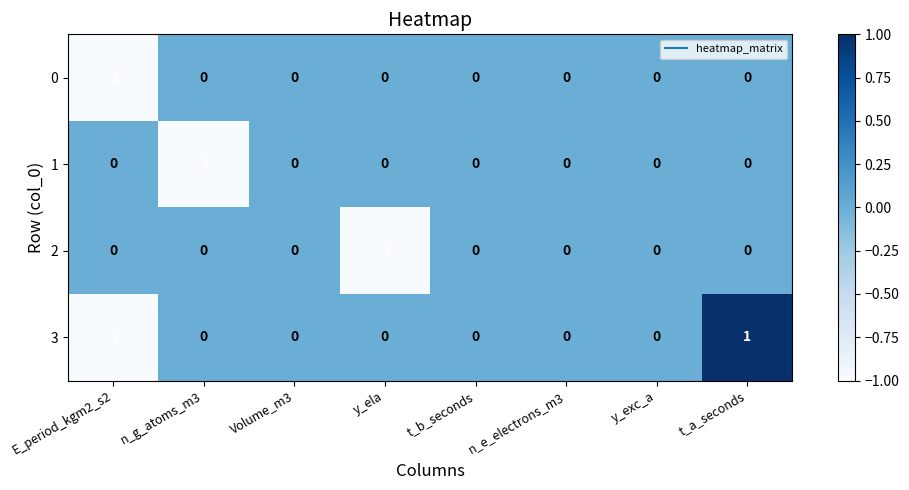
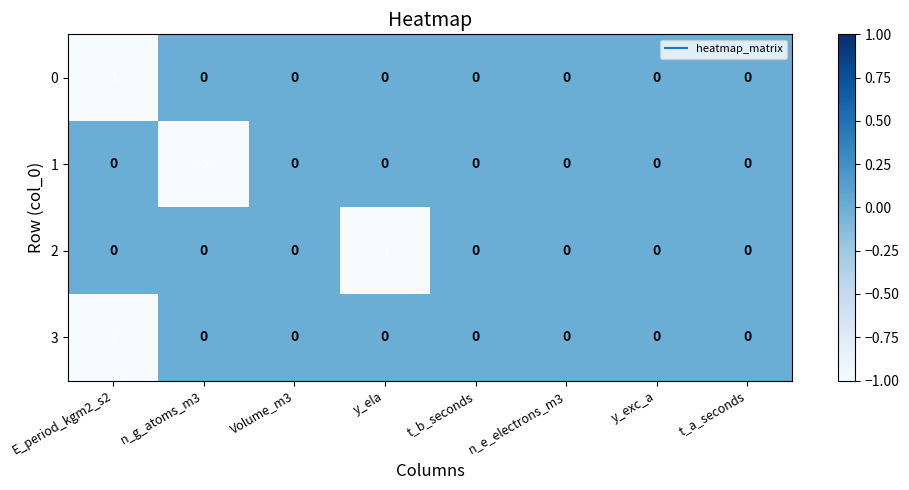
3, t_a_seconds: 1 -> 0
